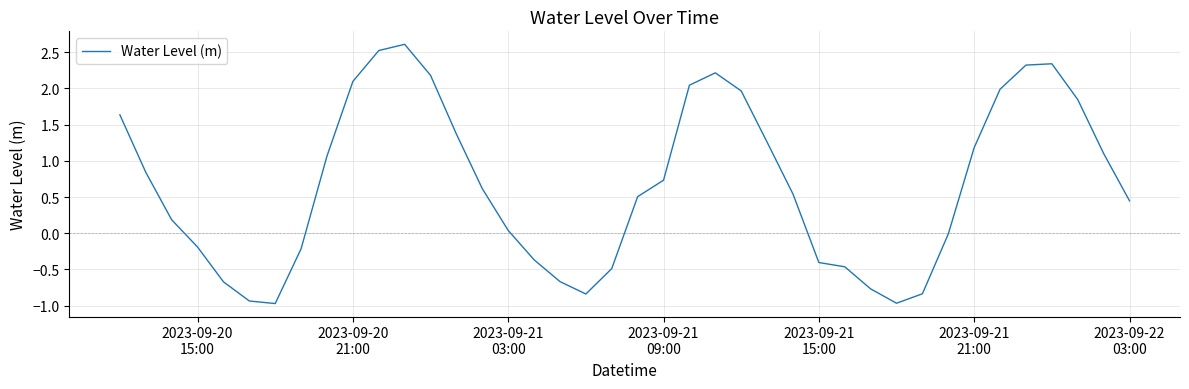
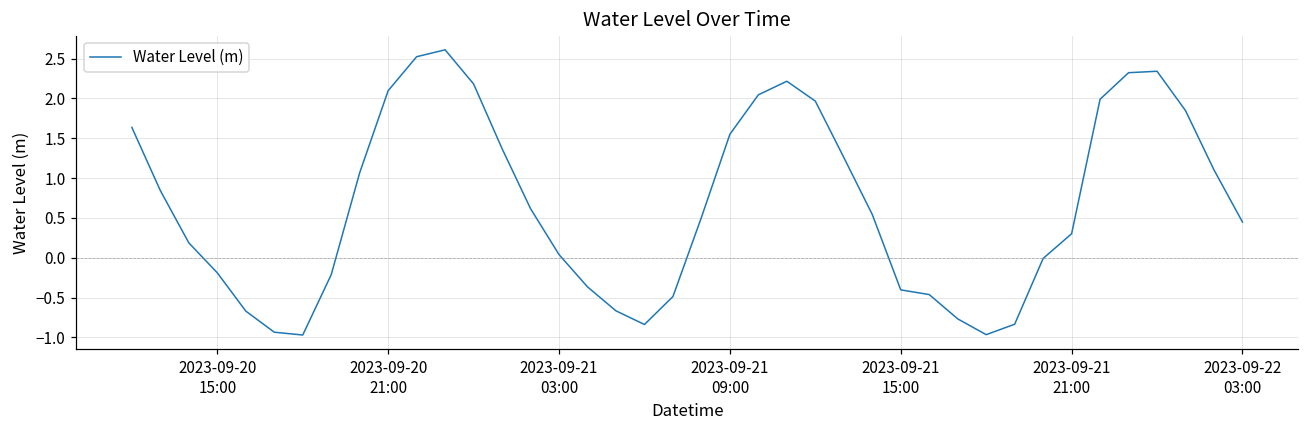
2023-09-21 09:00: 0.7 -> 1.5
2023-09-21 21:00: 1.2 -> 0.3
